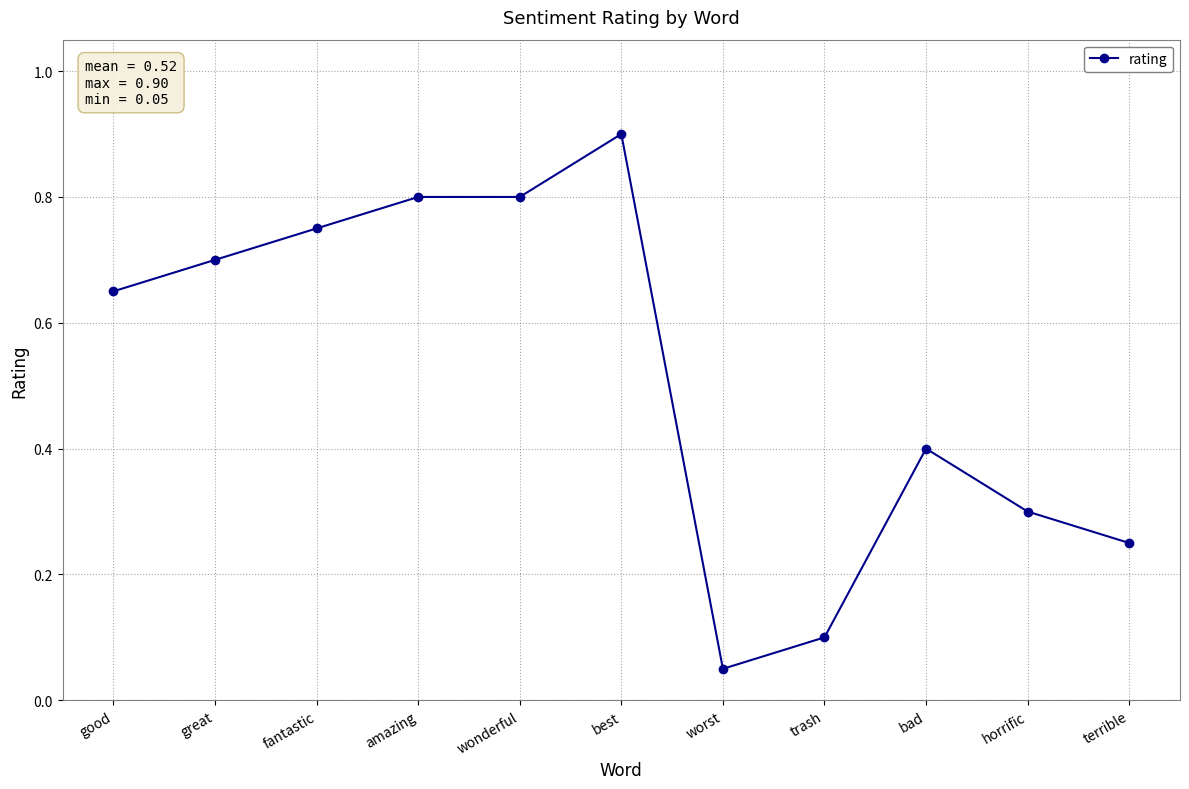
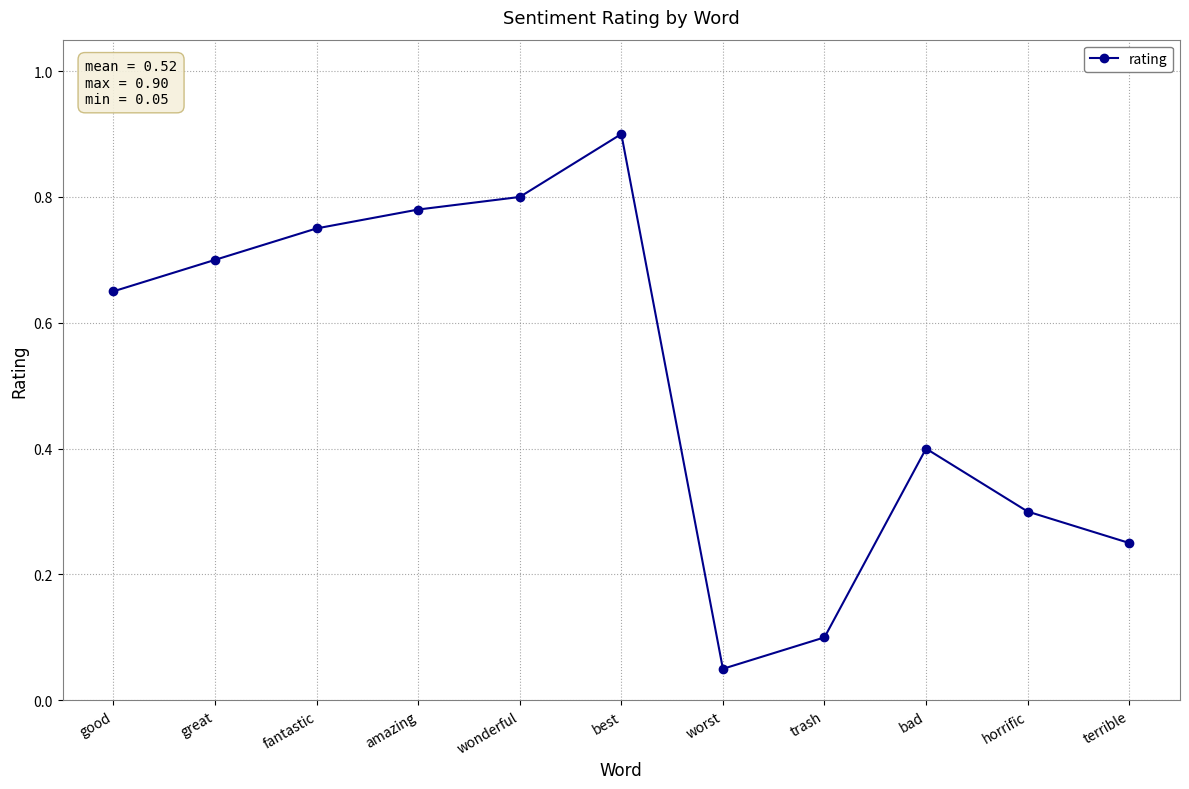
amazing: 0.80 -> 0.78
